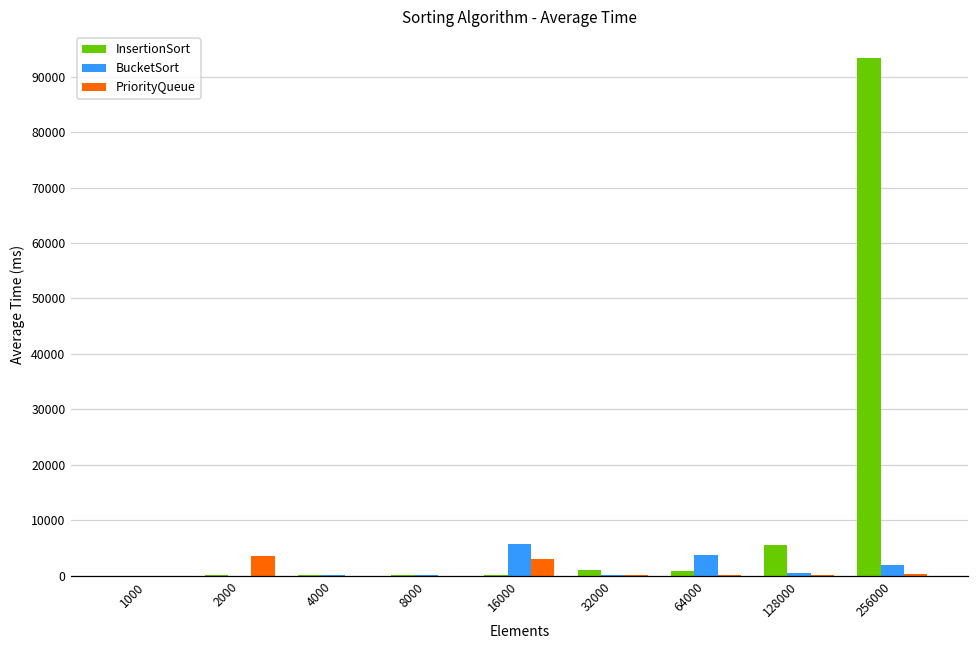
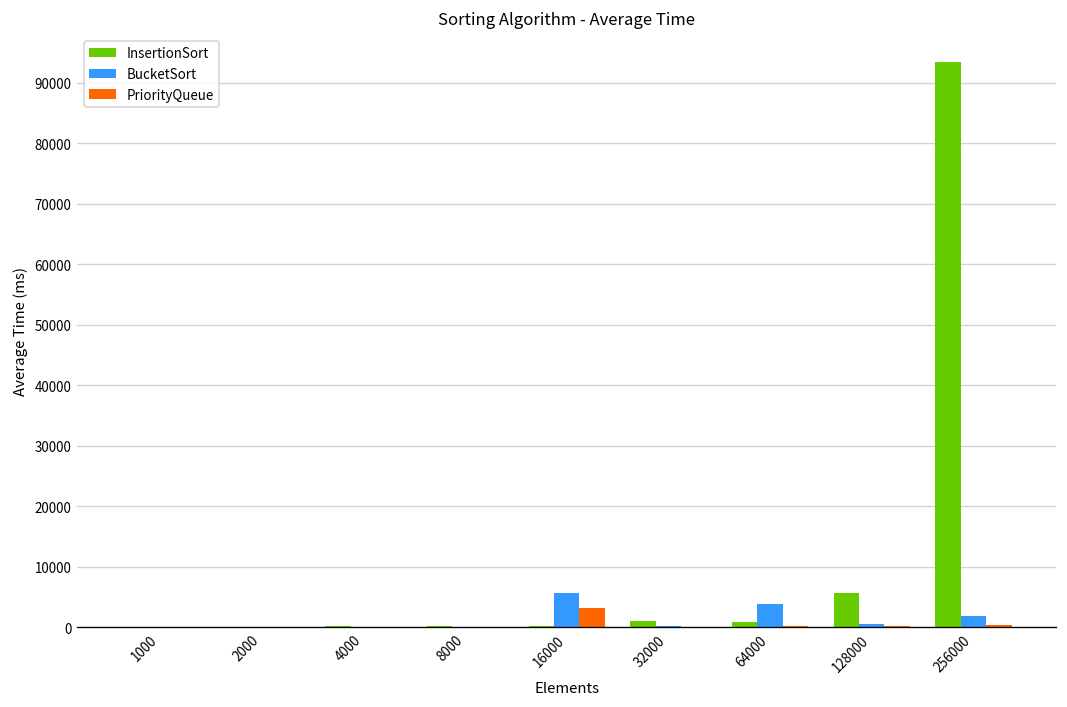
PriorityQueue, 2000: 4000 -> 0
